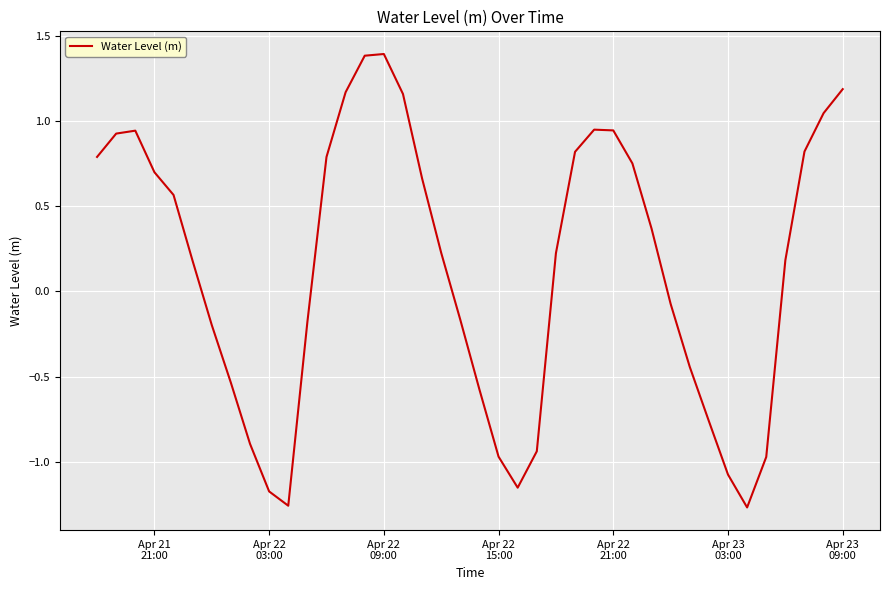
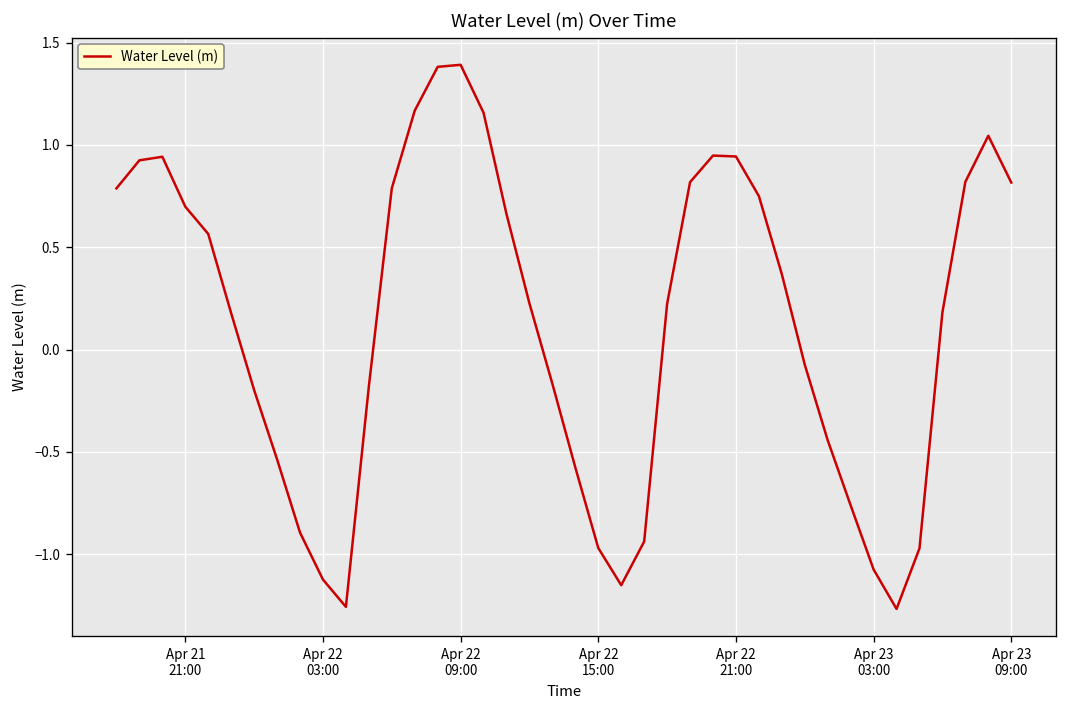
Apr 22 03:00: -1.17 -> -1.12
Apr 23 09:00: 1.19 -> 0.82
